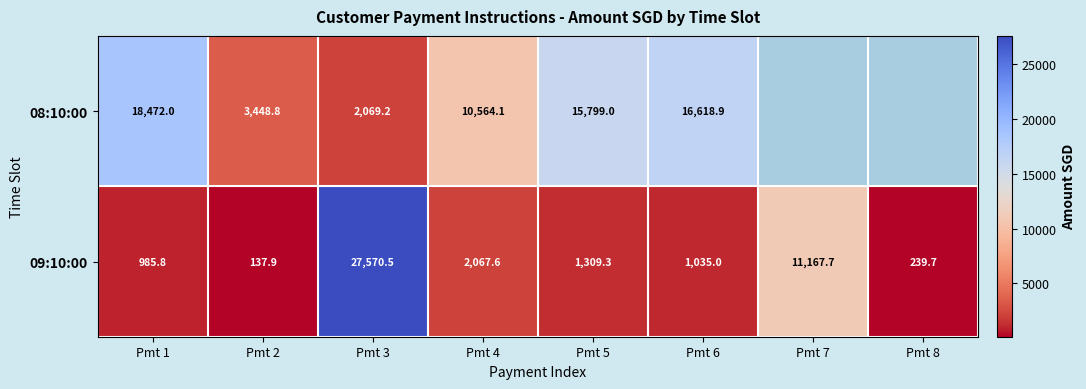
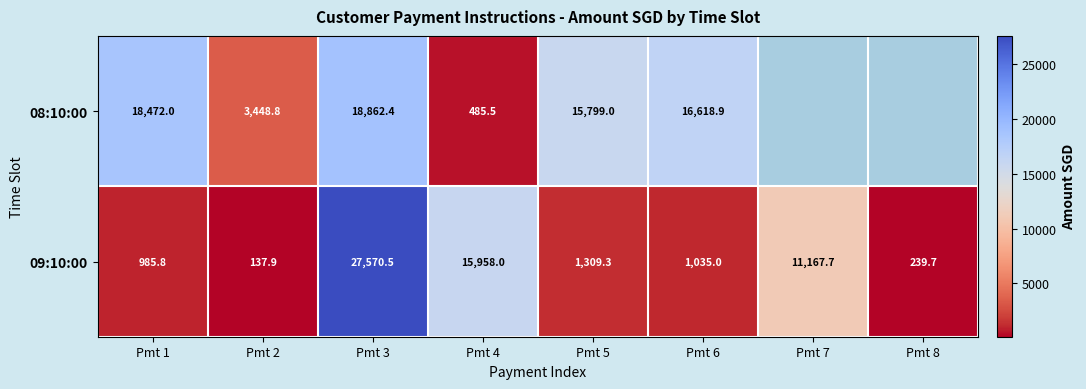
08:10:00, Pmt 3: 2,069.2 -> 18,862.4
08:10:00, Pmt 4: 10,564.1 -> 485.5
09:10:00, Pmt 4: 2,067.6 -> 15,958.0
